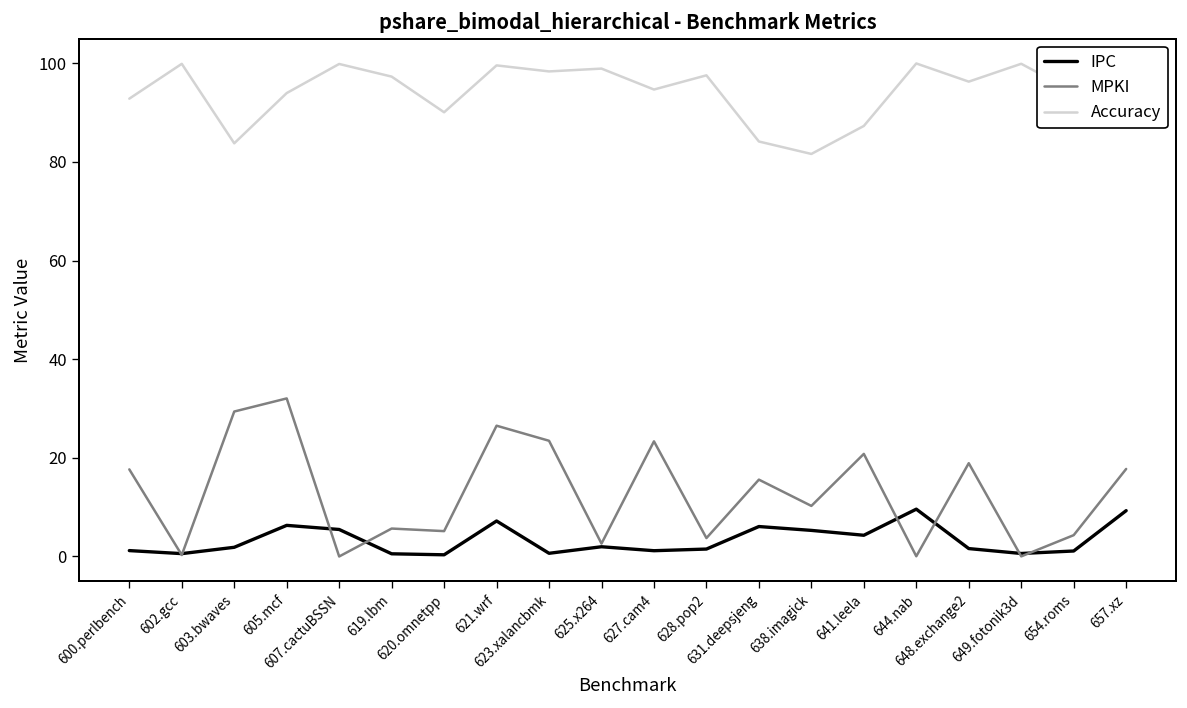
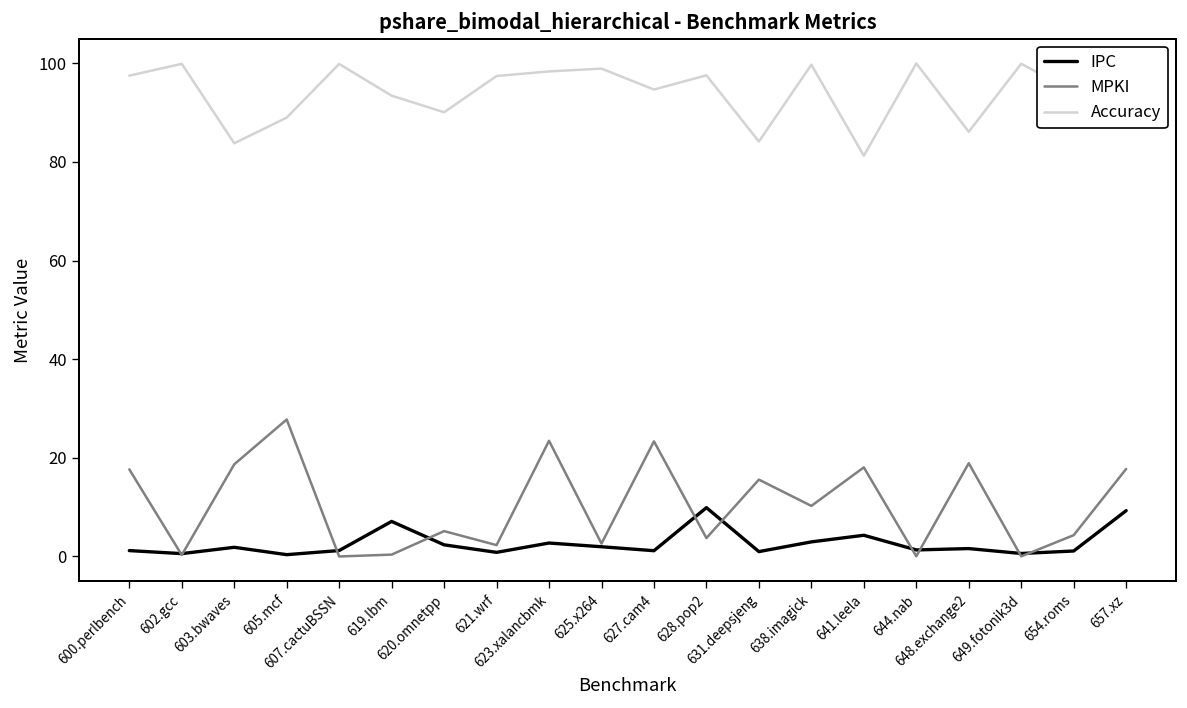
Accuracy, 600.perlbench: 93 -> 97
MPKI, 603.bwaves: 29 -> 19
IPC, 605.mcf: 6 -> 0
MPKI, 605.mcf: 32 -> 28
Accuracy, 605.mcf: 94 -> 89
IPC, 607.cactuBSSN: 5 -> 1
IPC, 619.lbm: 1 -> 7
MPKI, 619.lbm: 6 -> 0
Accuracy, 619.lbm: 97 -> 93
IPC, 620.omnetpp: 0 -> 2
IPC, 621.wrf: 7 -> 1
MPKI, 621.wrf: 27 -> 2
Accuracy, 621.wrf: 100 -> 97
IPC, 623.xalancbmk: 1 -> 3
IPC, 628.pop2: 2 -> 10
IPC, 631.deepsjeng: 6 -> 1
IPC, 638.imagick: 5 -> 3
Accuracy, 638.imagick: 82 -> 100
MPKI, 641.leela: 21 -> 18
Accuracy, 641.leela: 87 -> 81
IPC, 644.nab: 10 -> 1
Accuracy, 648.exchange2: 96 -> 86
